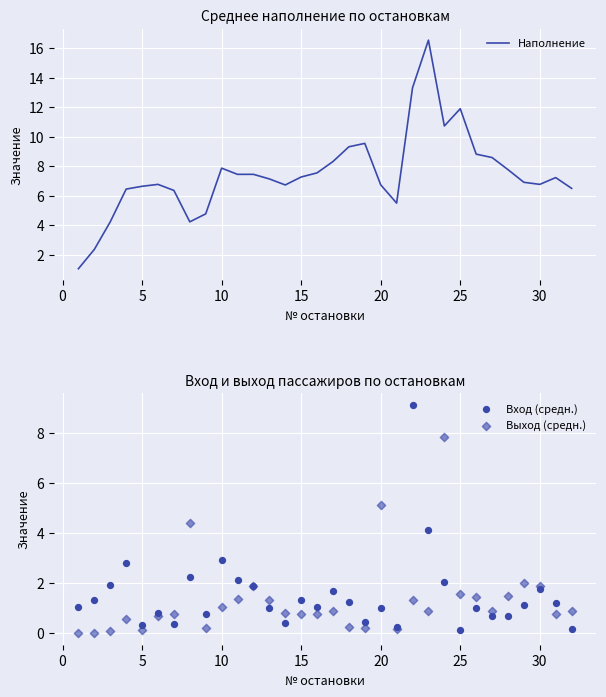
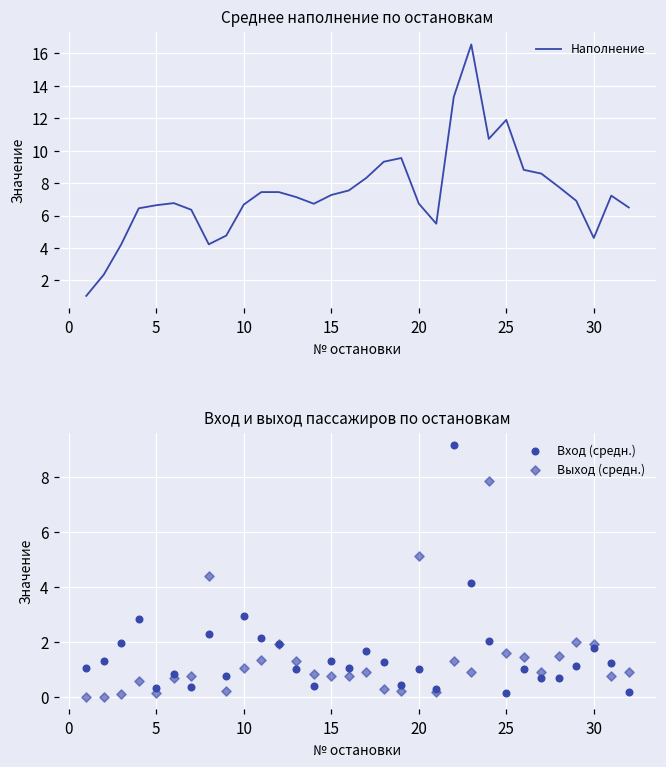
Среднее наполнение по остановкам, 10: 7.9 -> 6.7
Среднее наполнение по остановкам, 30: 6.8 -> 4.6
